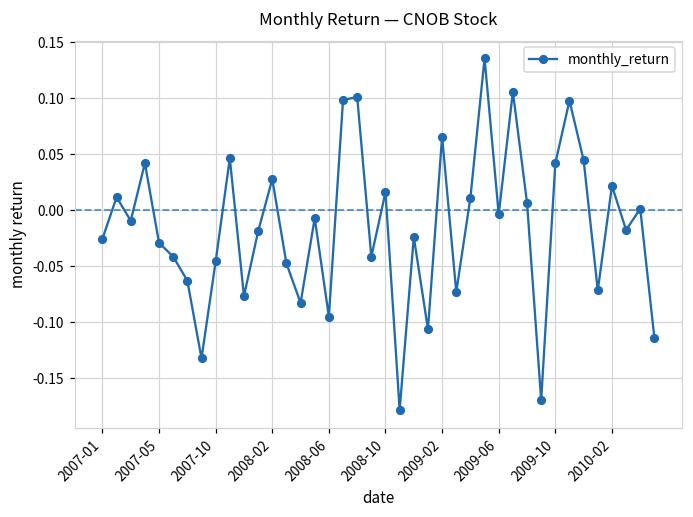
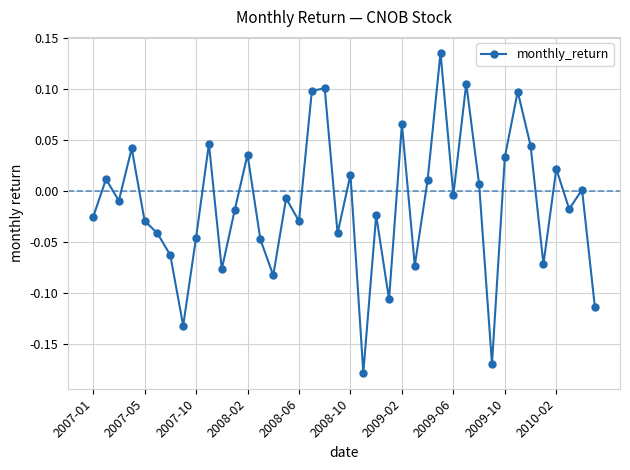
2008-02: 0.028 -> 0.036
2008-06: -0.095 -> -0.030
2009-10: 0.042 -> 0.033
